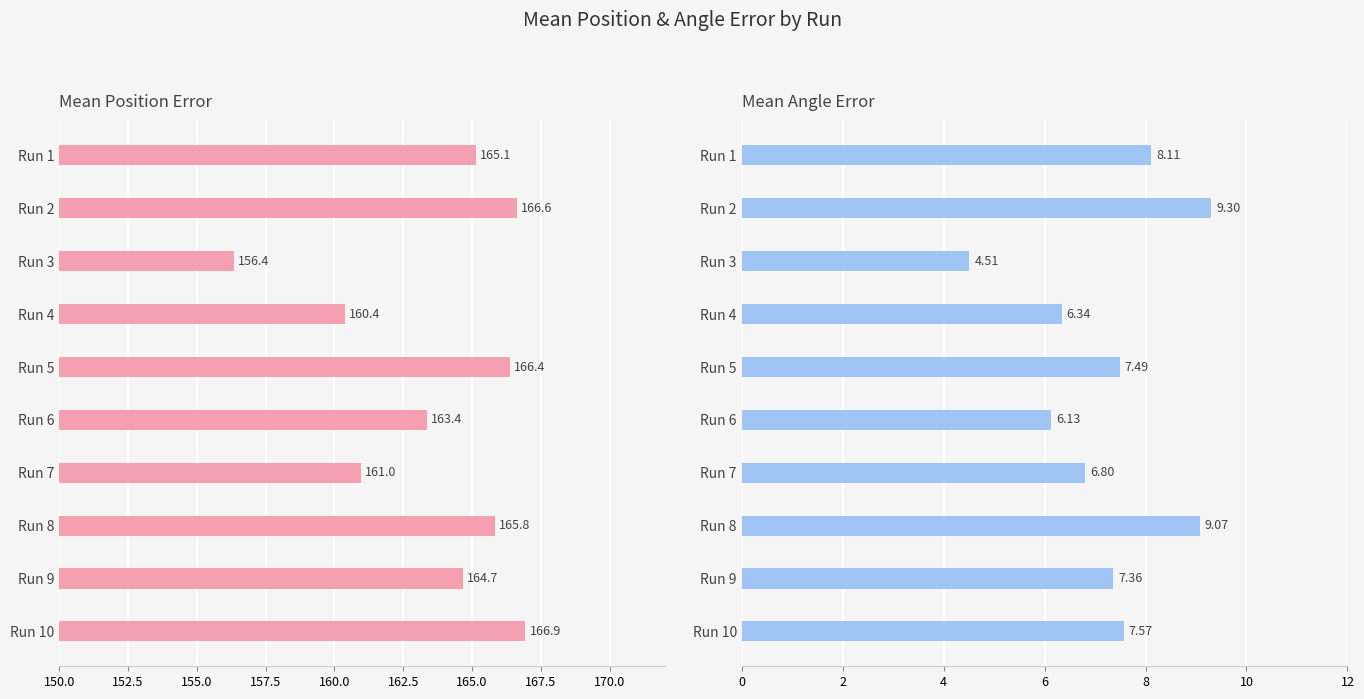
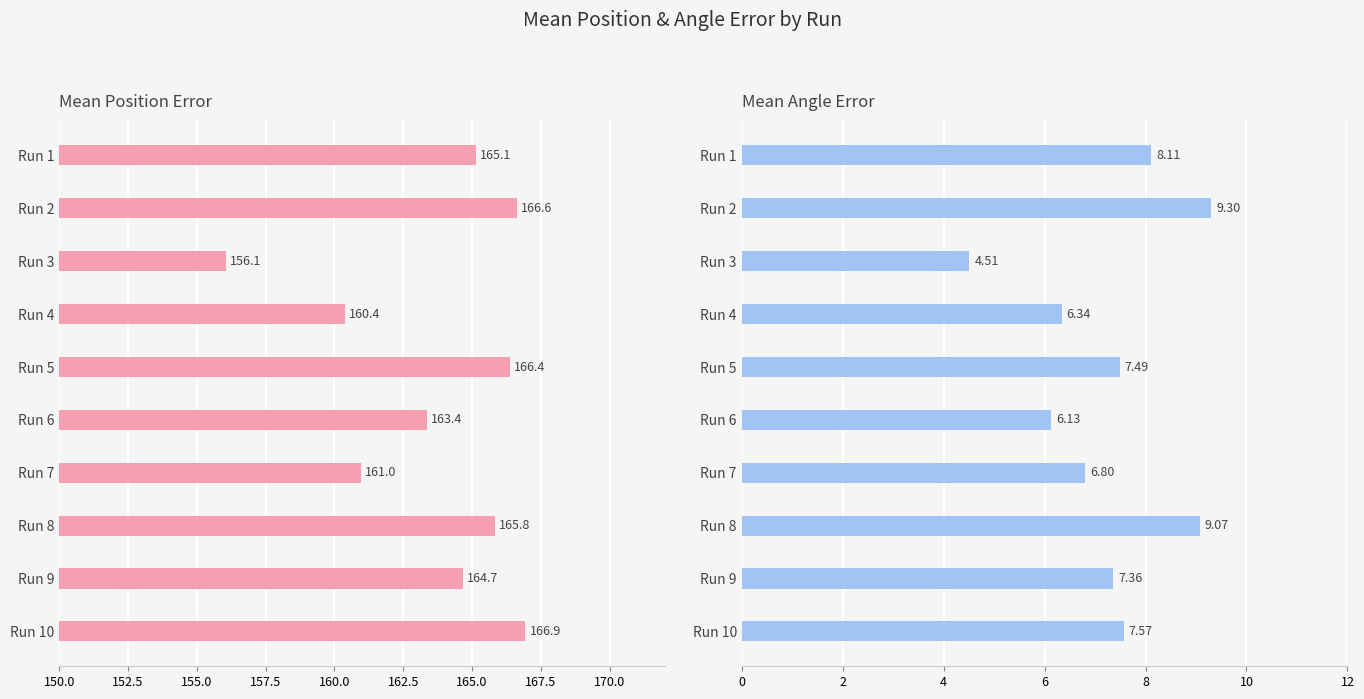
Mean Position Error, Run 3: 156.4 -> 156.1
